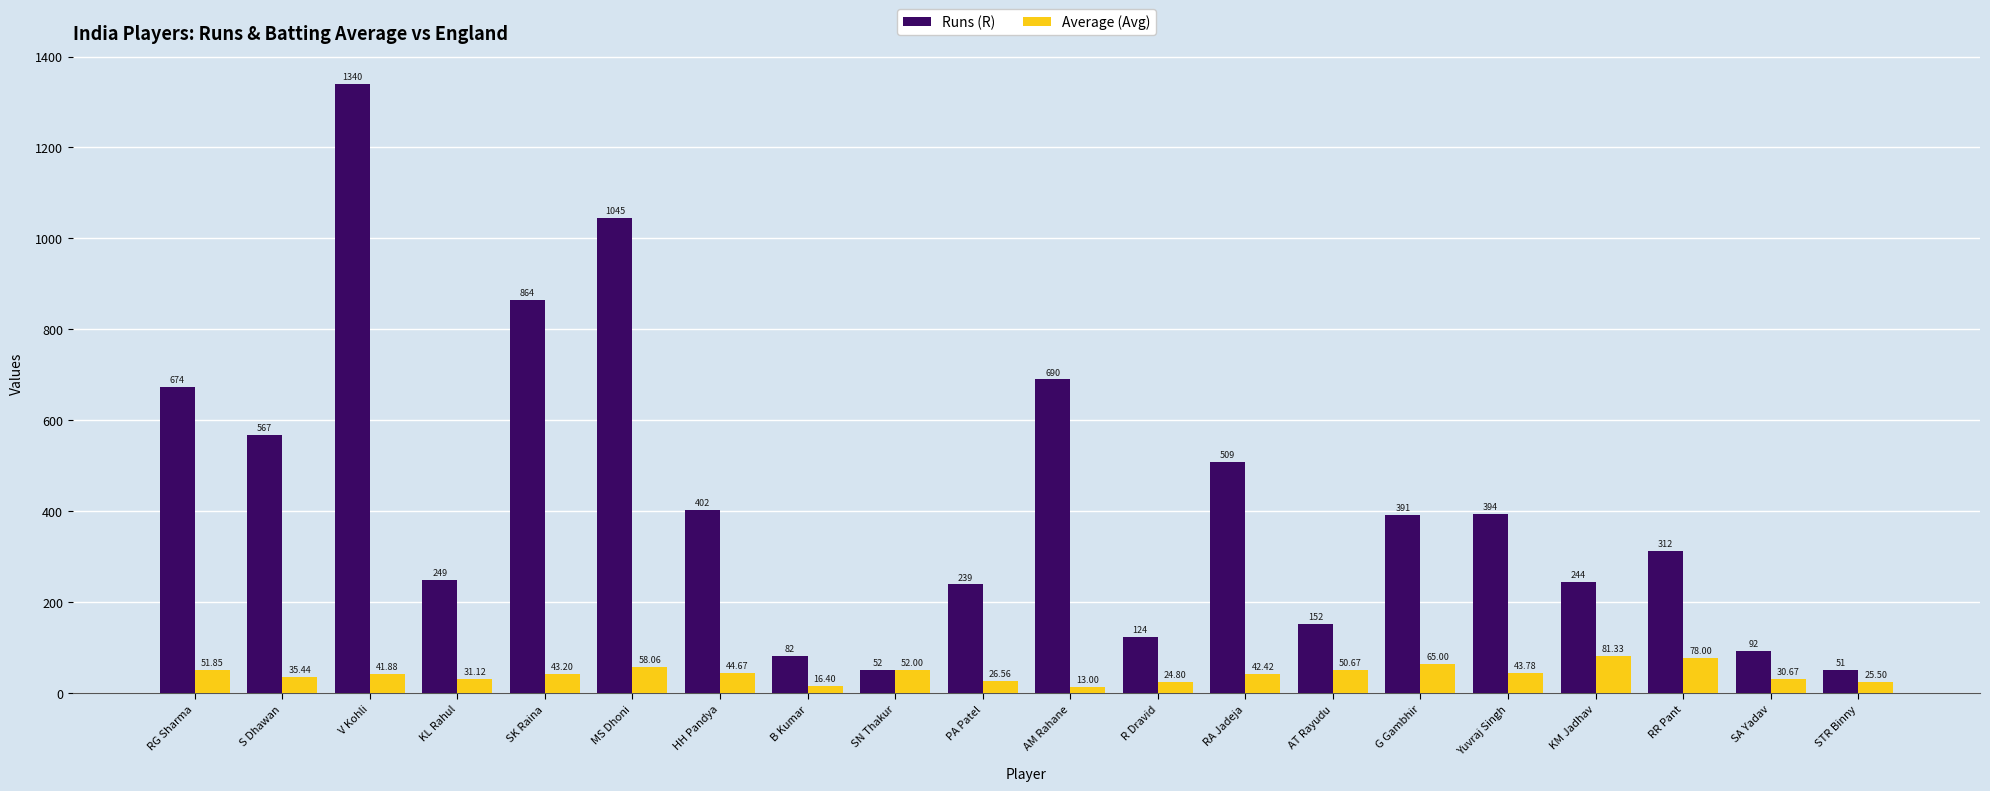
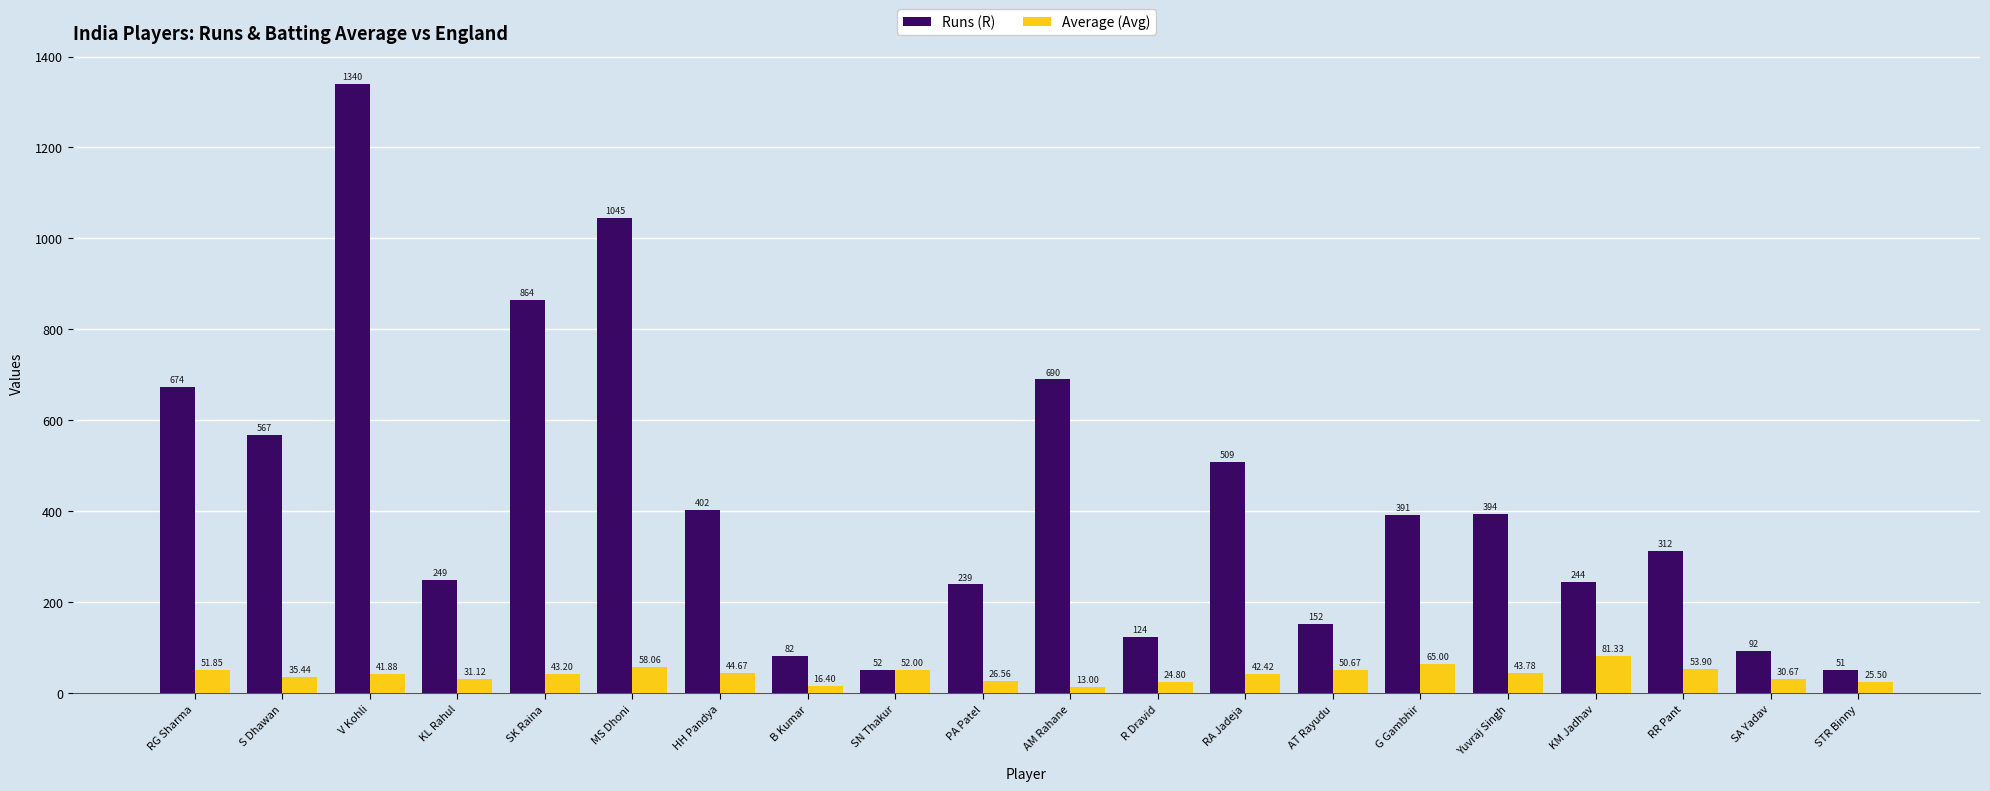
Average (Avg), RR Pant: 78.00 -> 53.90
